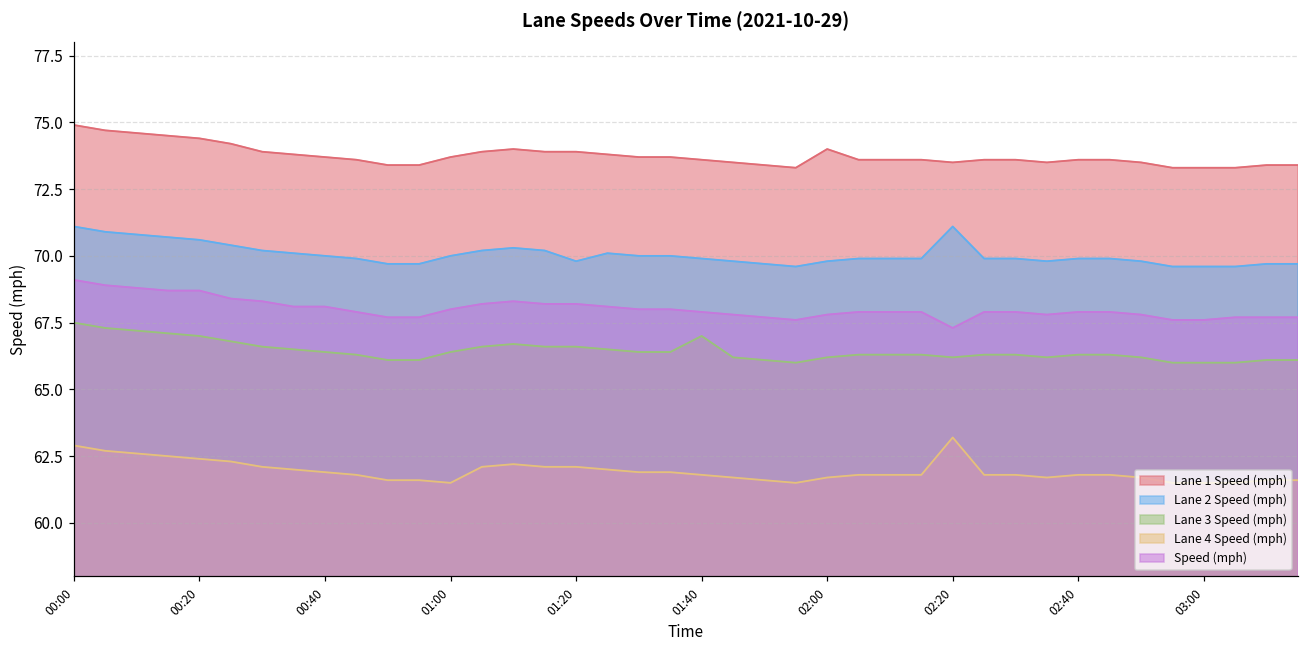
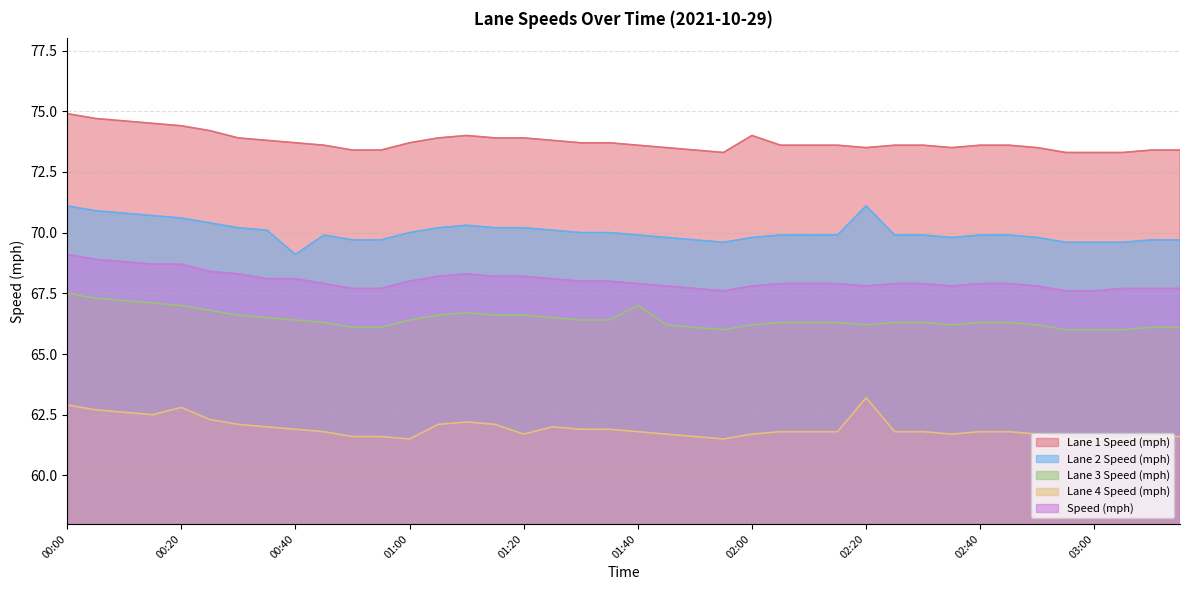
Lane 4 Speed (mph), 00:20: 62.4 -> 62.8
Lane 2 Speed (mph), 00:40: 70.0 -> 69.1
Lane 2 Speed (mph), 01:20: 69.8 -> 70.2
Lane 4 Speed (mph), 01:20: 62.1 -> 61.7
Speed (mph), 02:20: 67.3 -> 67.8
